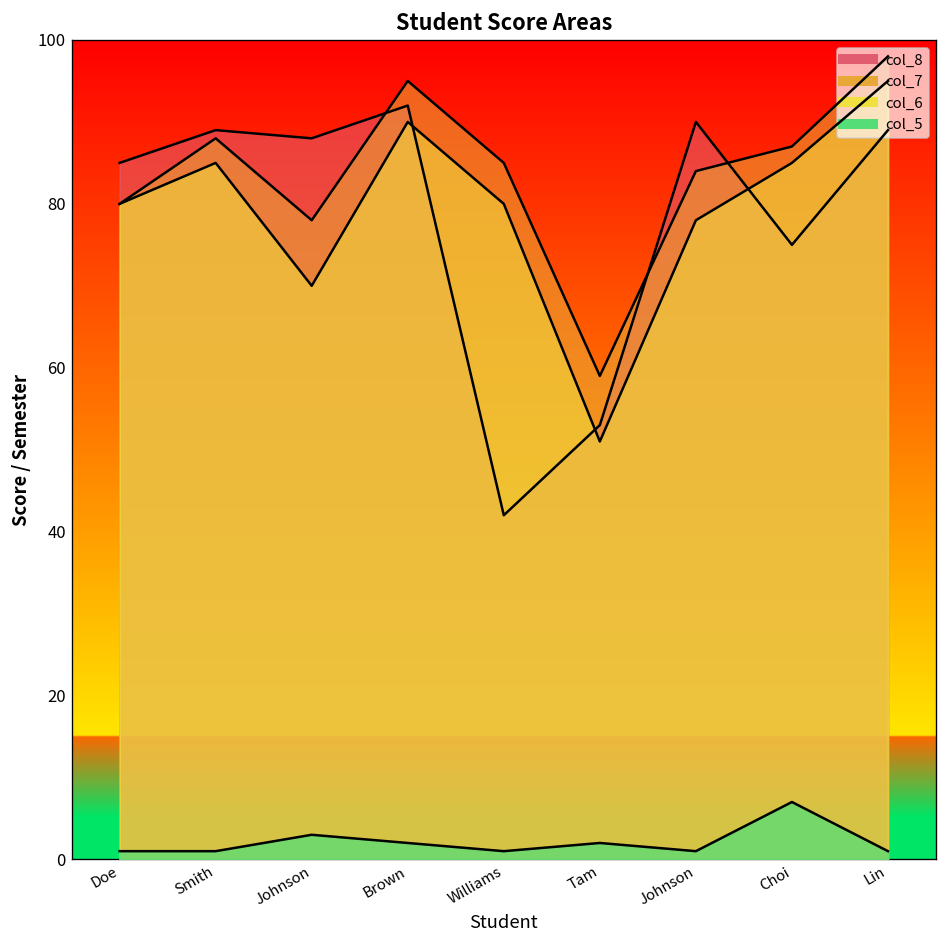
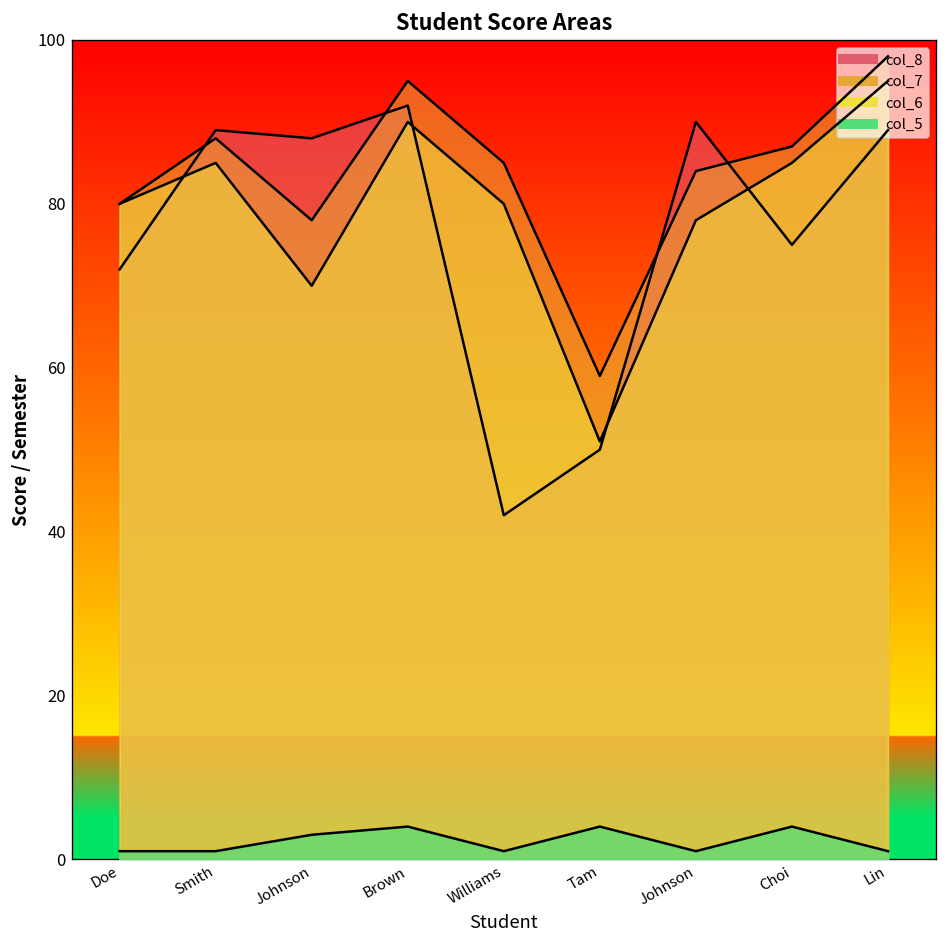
col_8, Doe: 85 -> 72
col_5, Brown: 2 -> 4
col_8, Tam: 53 -> 50
col_5, Tam: 2 -> 4
col_5, Choi: 7 -> 4
